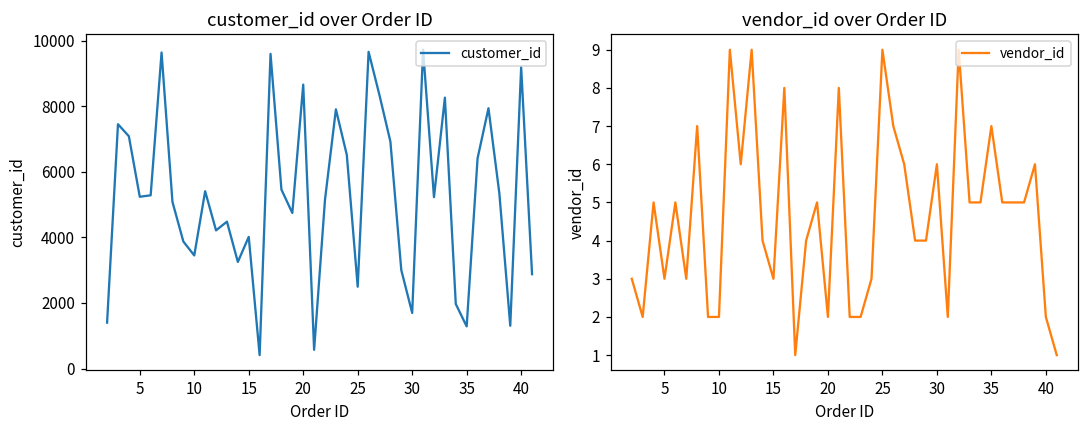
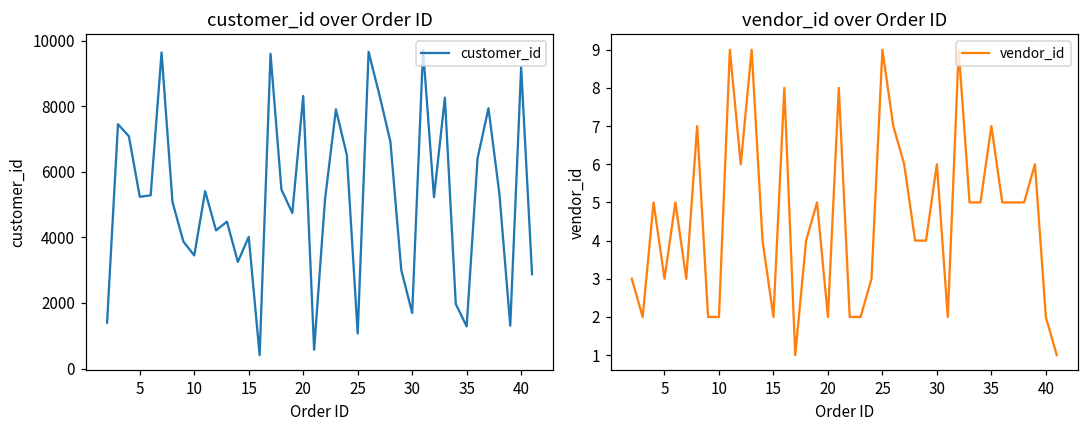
customer_id over Order ID, 20: 8700 -> 8300
customer_id over Order ID, 25: 2500 -> 1100
vendor_id over Order ID, 15: 3 -> 2
